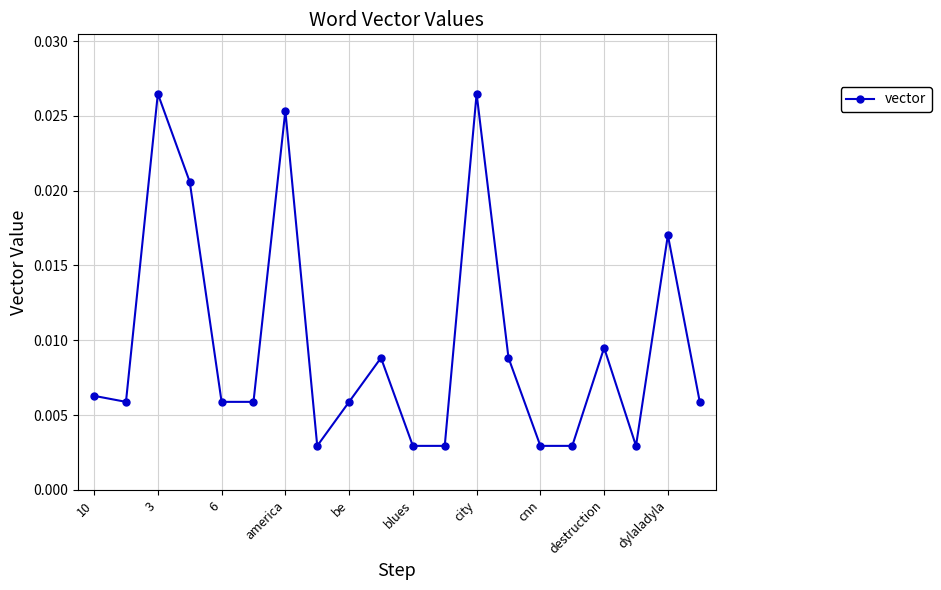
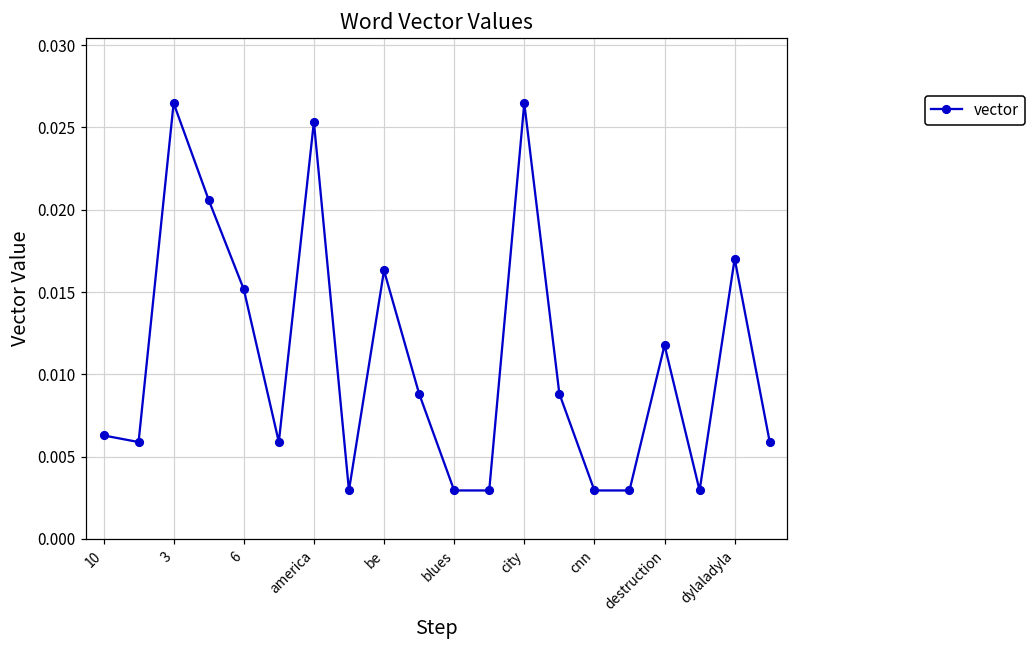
6: 0.0059 -> 0.0152
be: 0.0059 -> 0.0163
destruction: 0.0095 -> 0.0118
